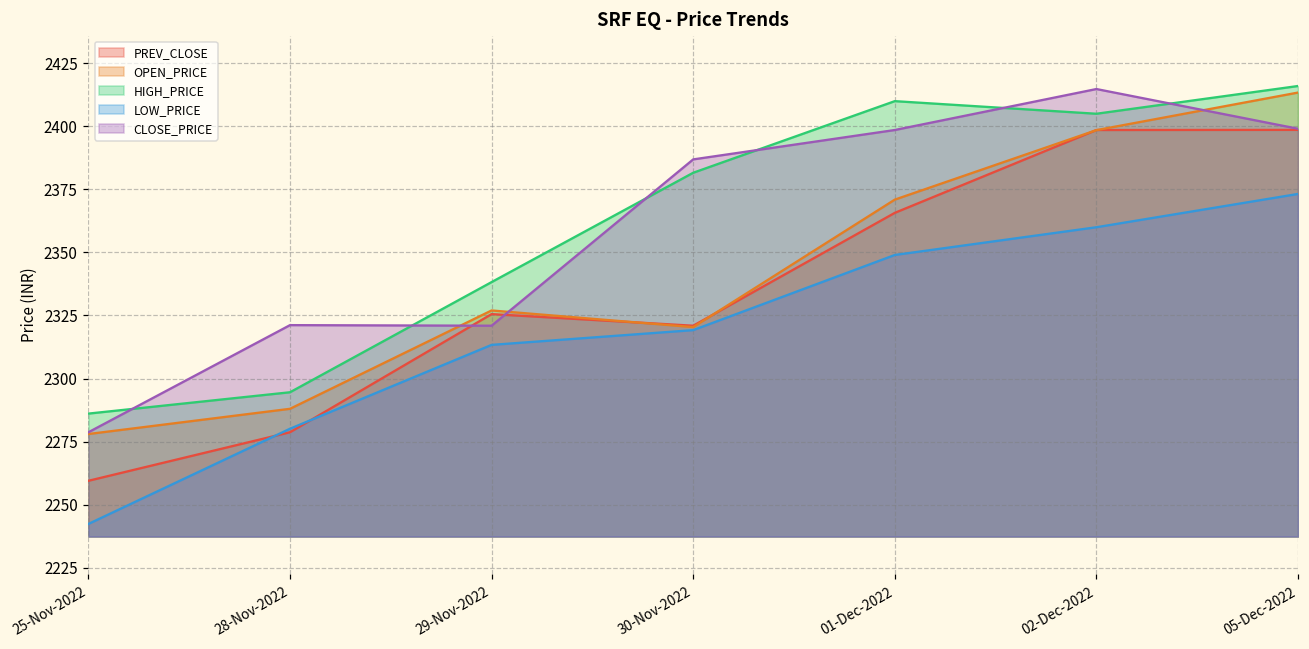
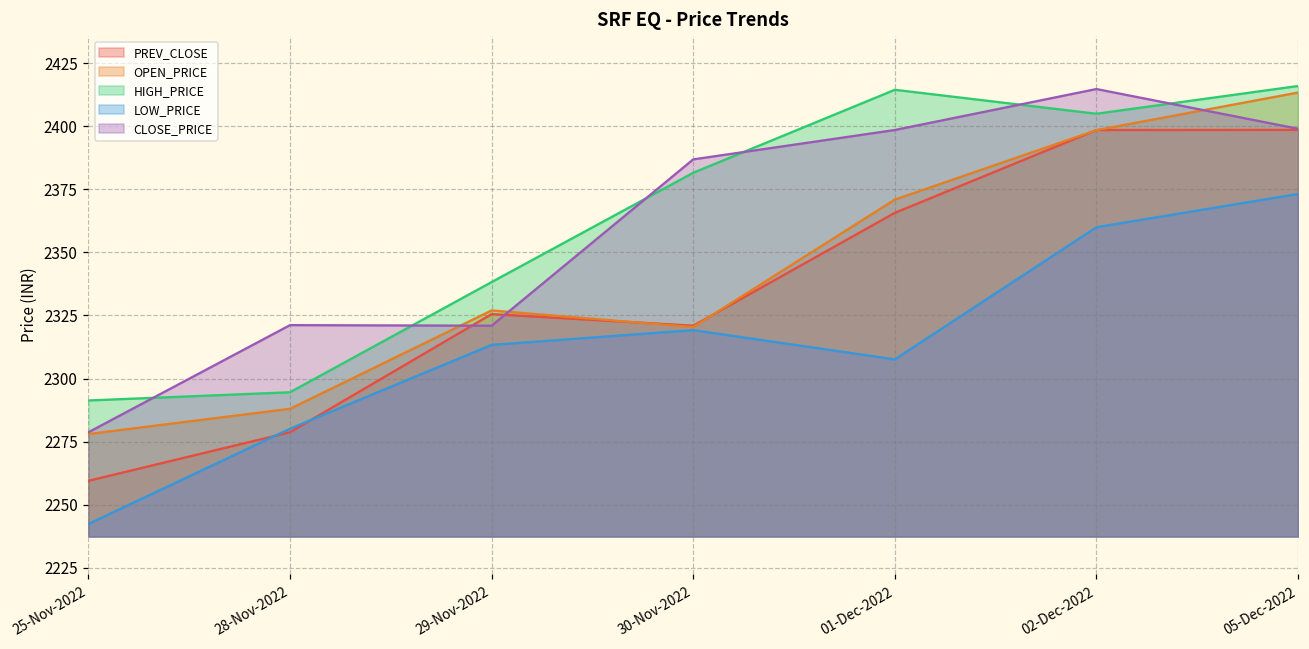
HIGH_PRICE, 25-Nov-2022: 2286 -> 2291
HIGH_PRICE, 01-Dec-2022: 2410 -> 2415
LOW_PRICE, 01-Dec-2022: 2349 -> 2308
